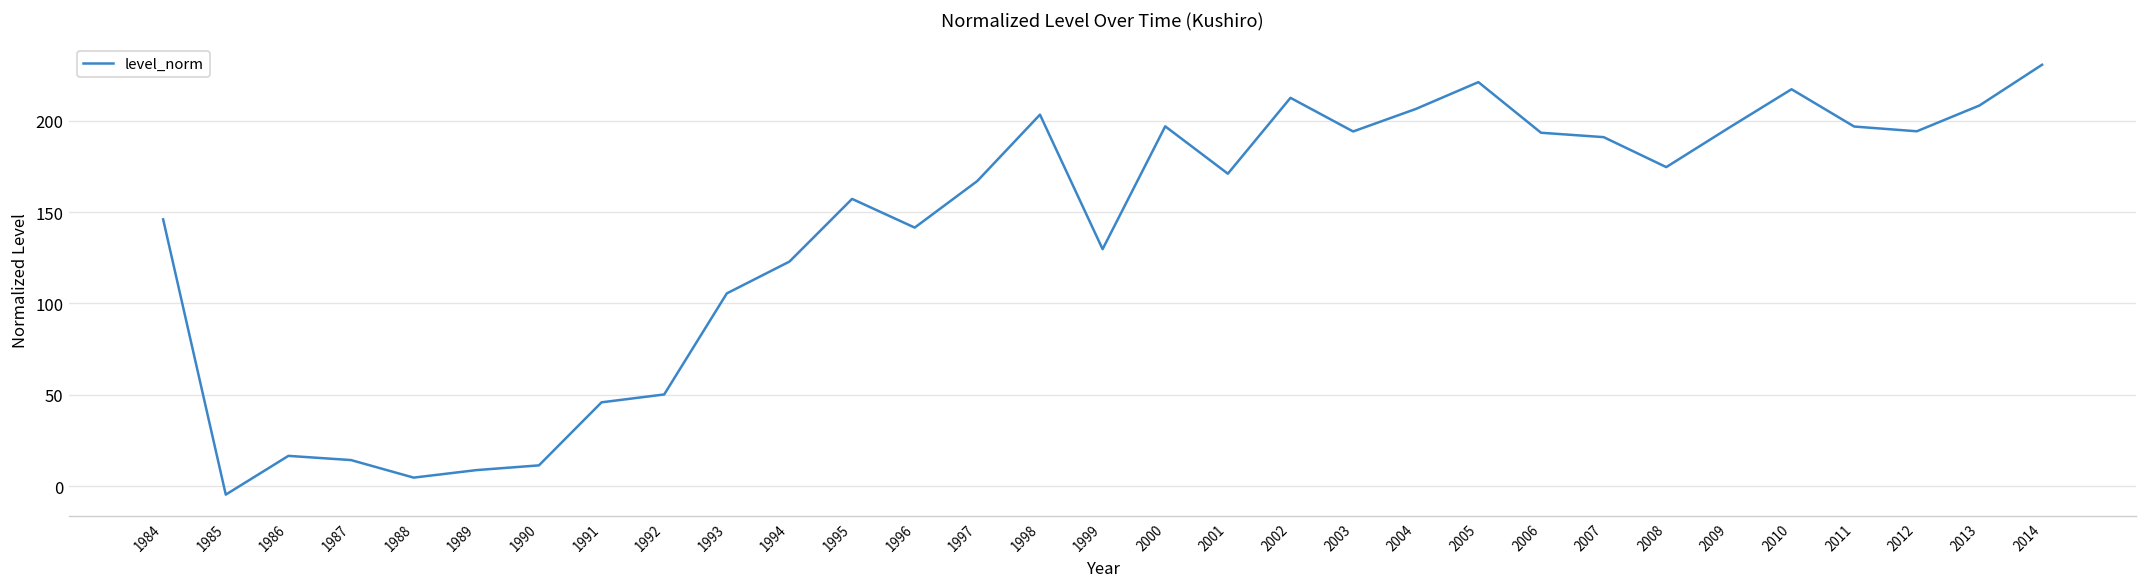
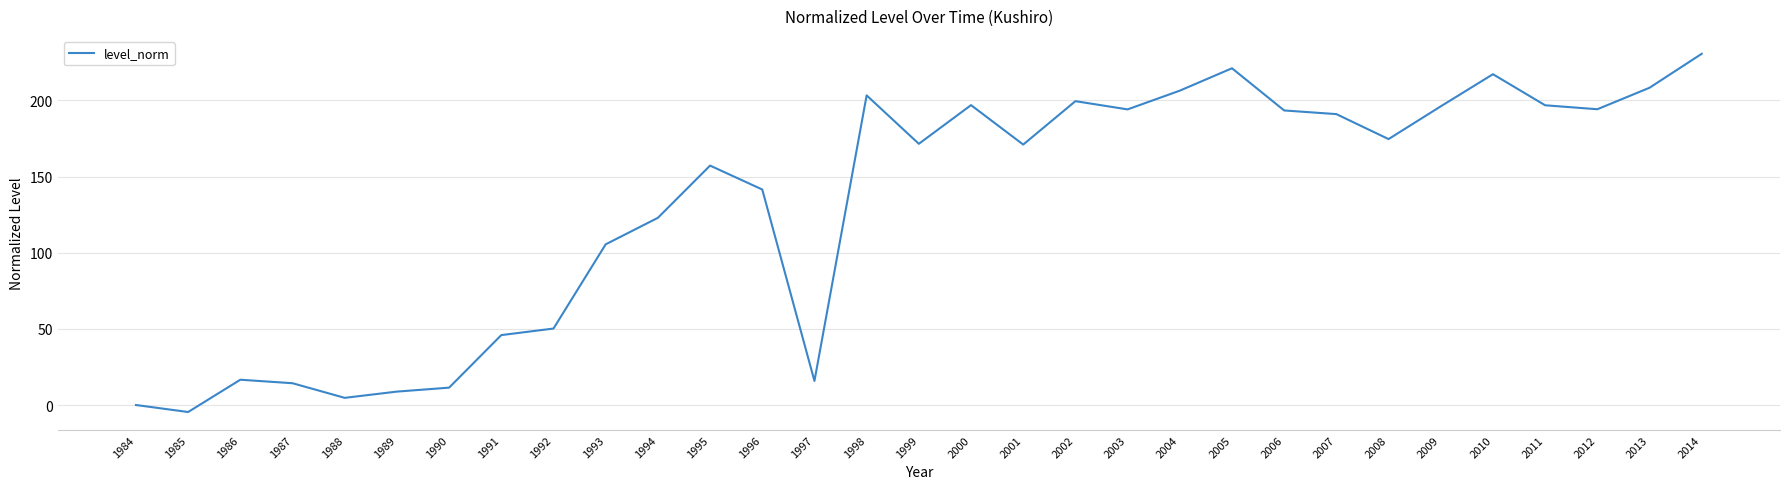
1984: 146 -> 0
1997: 167 -> 16
1999: 130 -> 172
2002: 213 -> 200
